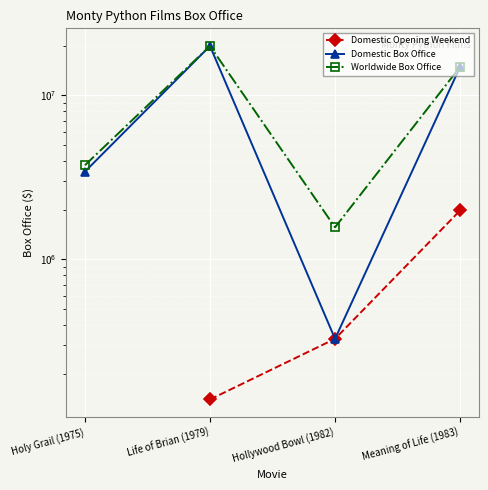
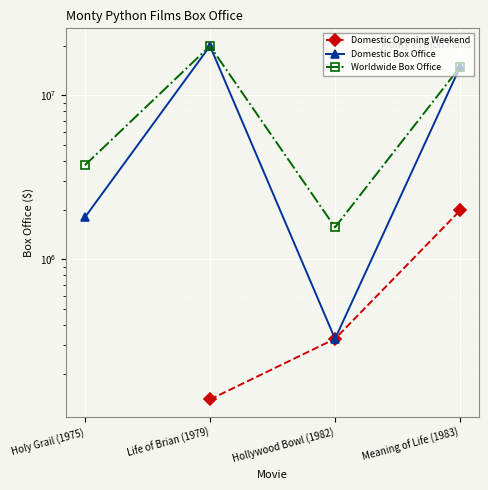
Domestic Box Office, Holy Grail (1975): 3400000 -> 1800000
